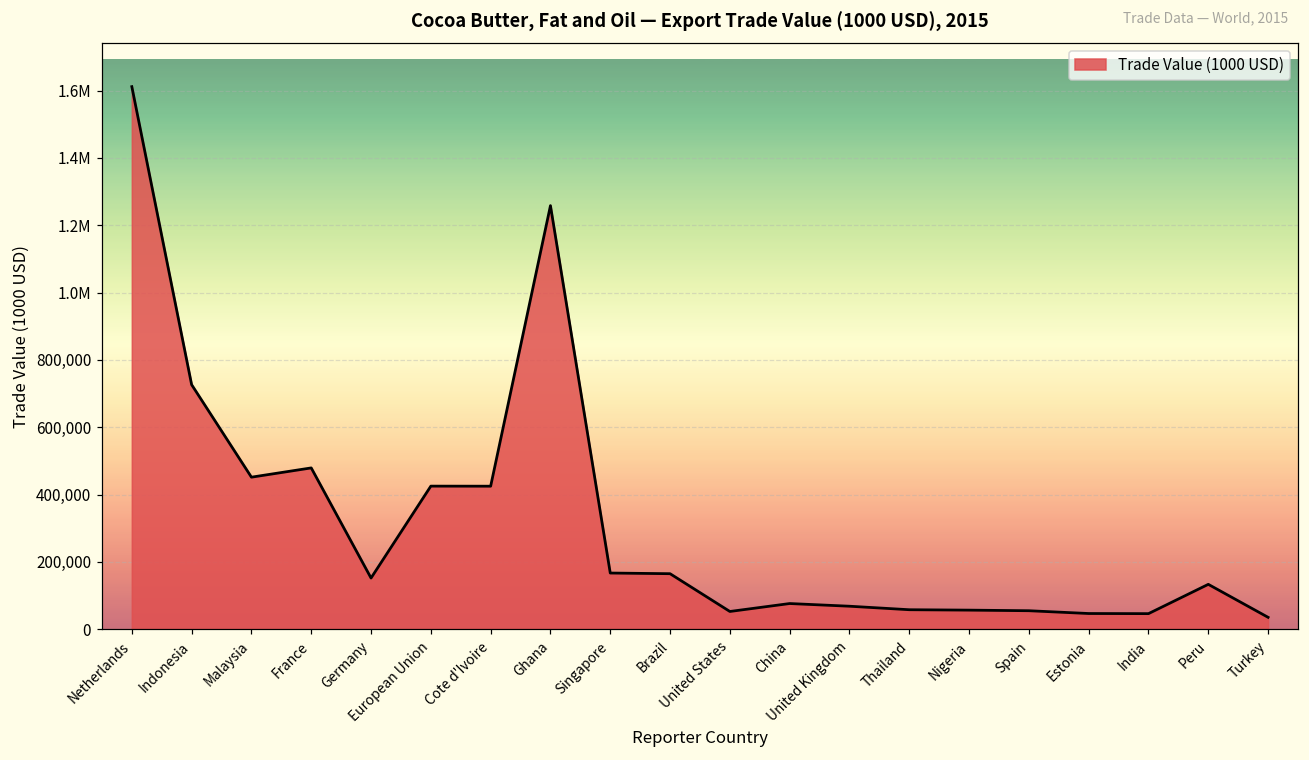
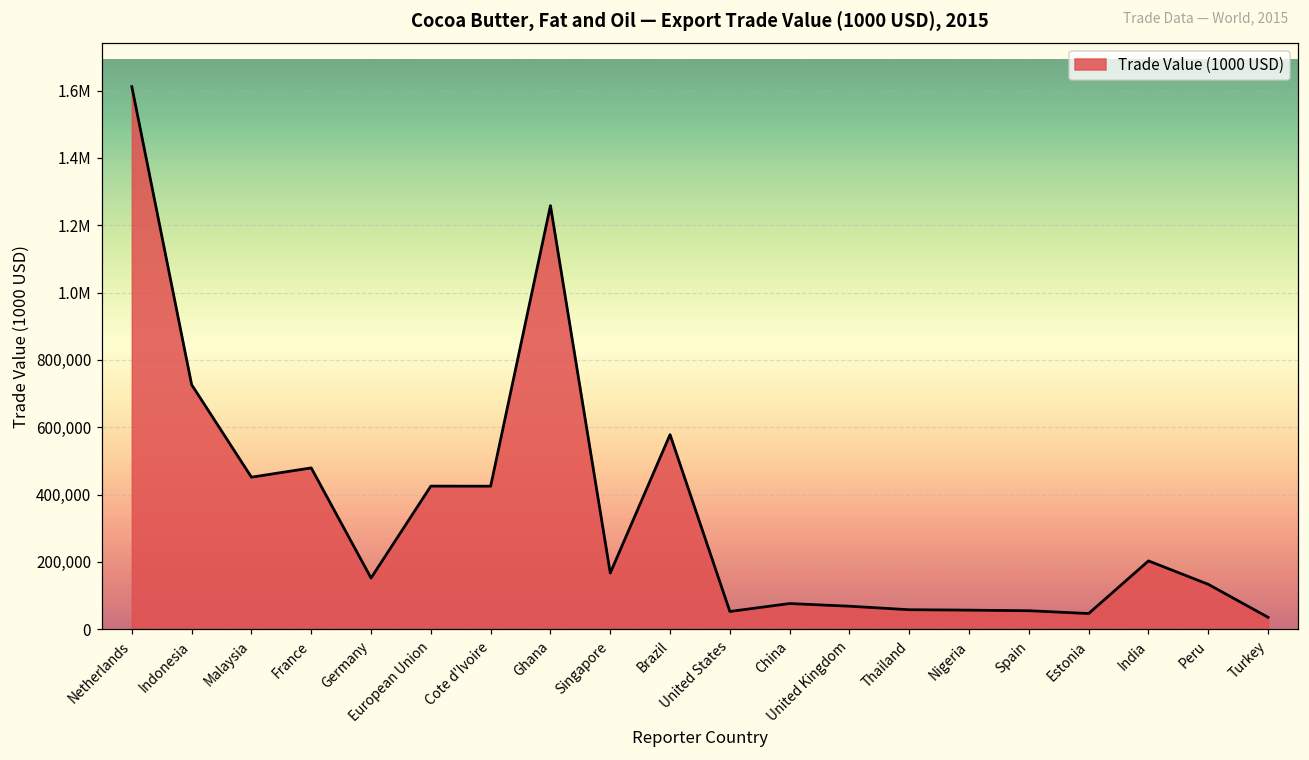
Brazil: 160,000 -> 580,000
India: 50,000 -> 200,000
